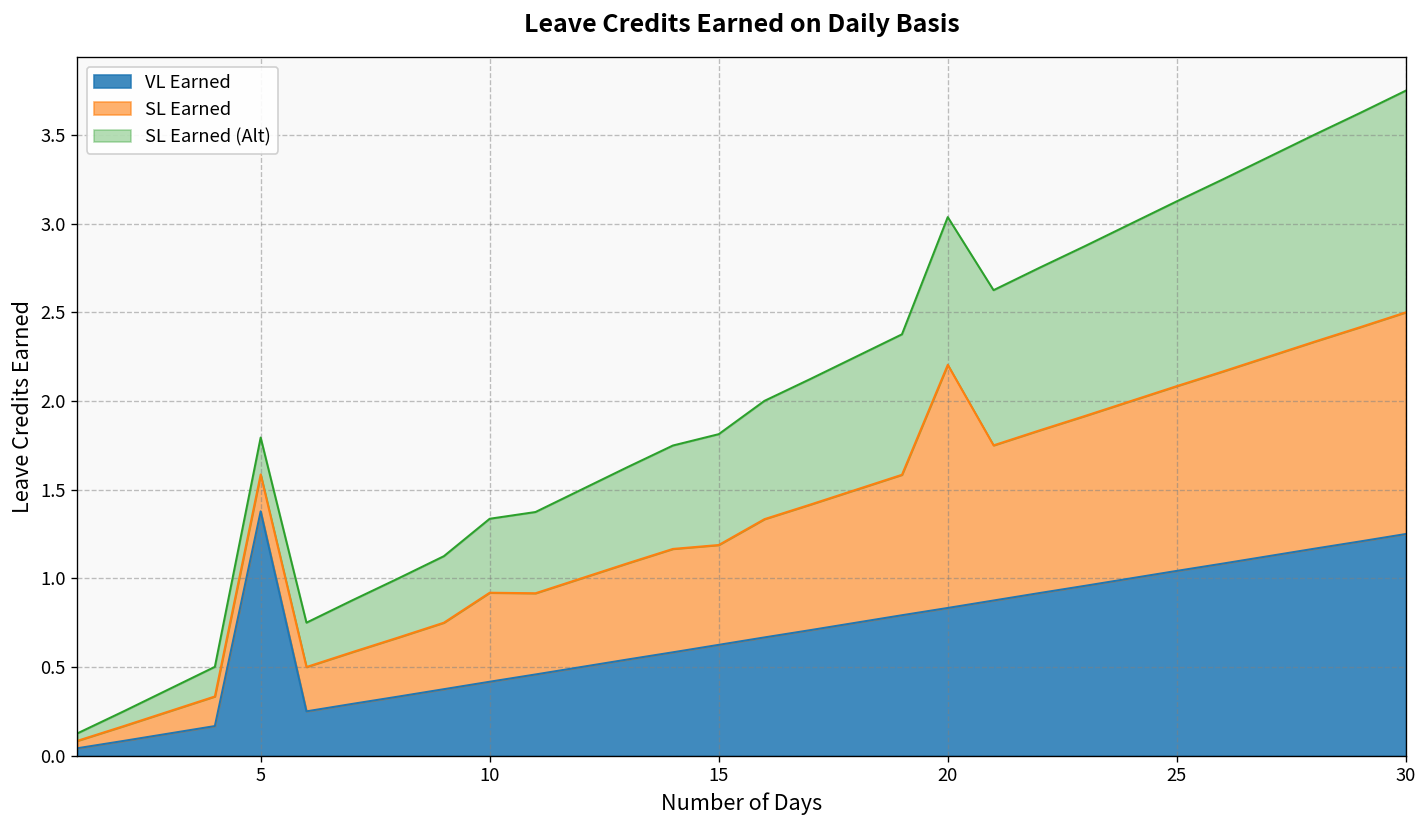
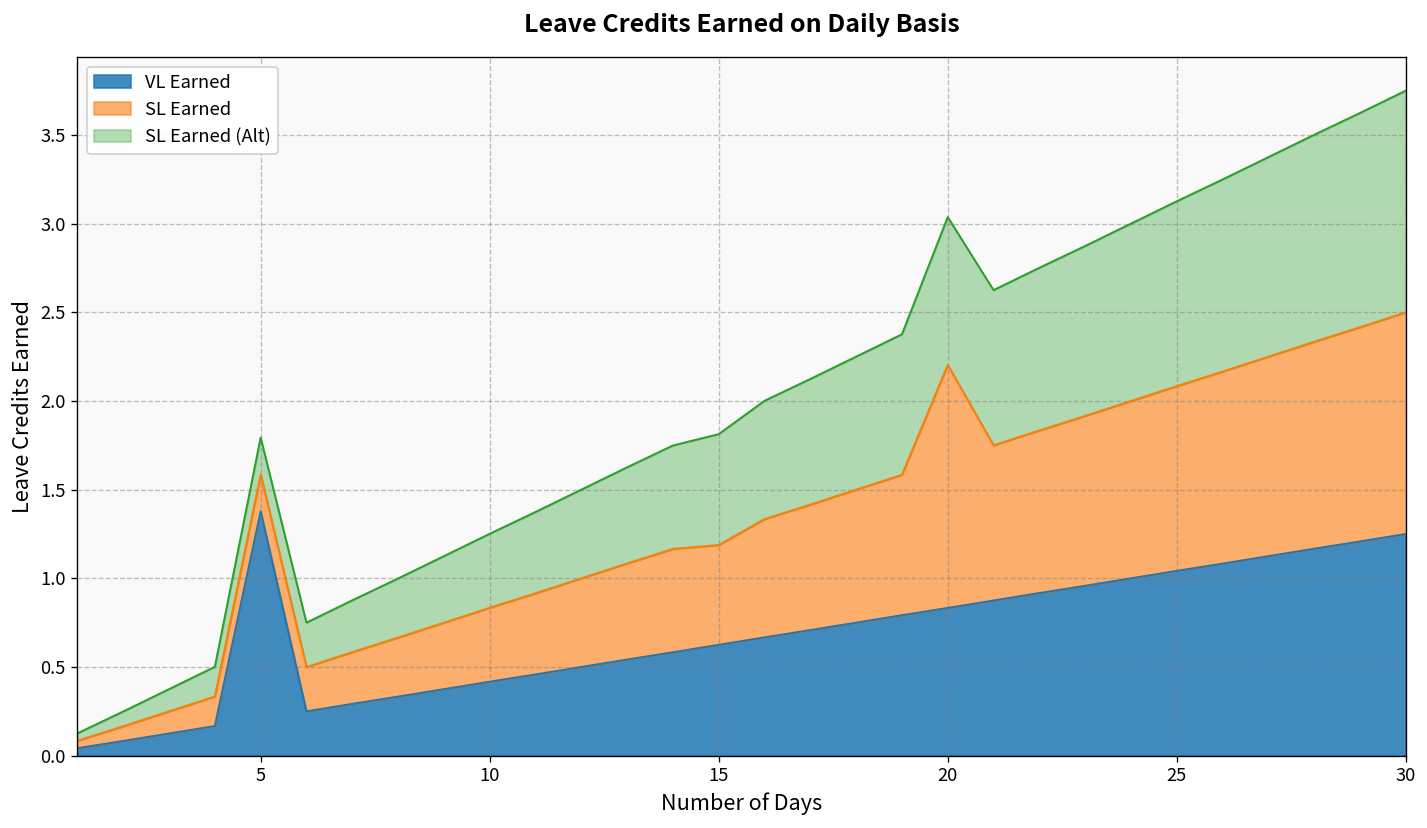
SL Earned, 10: 0.50 -> 0.42
